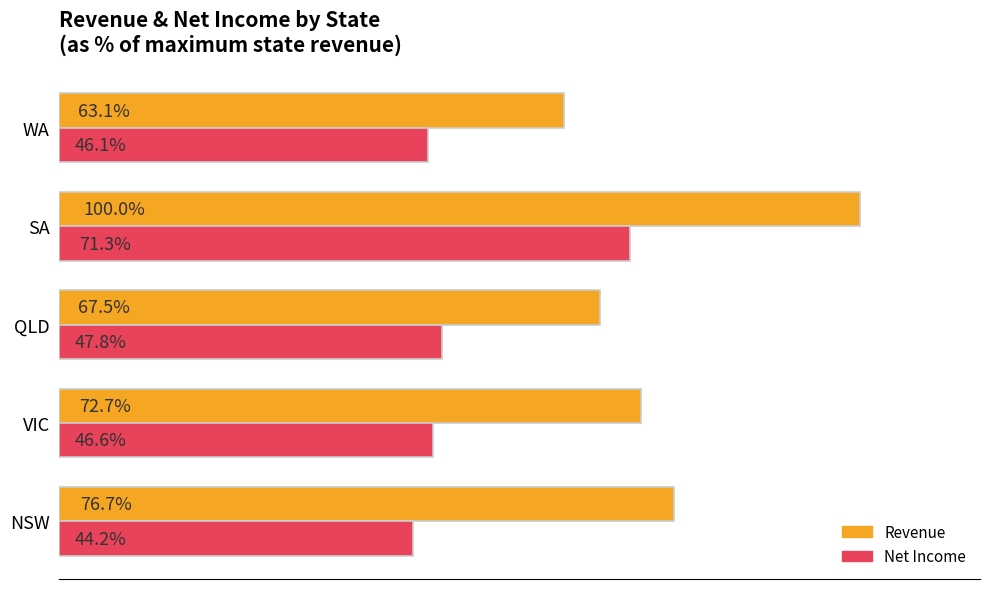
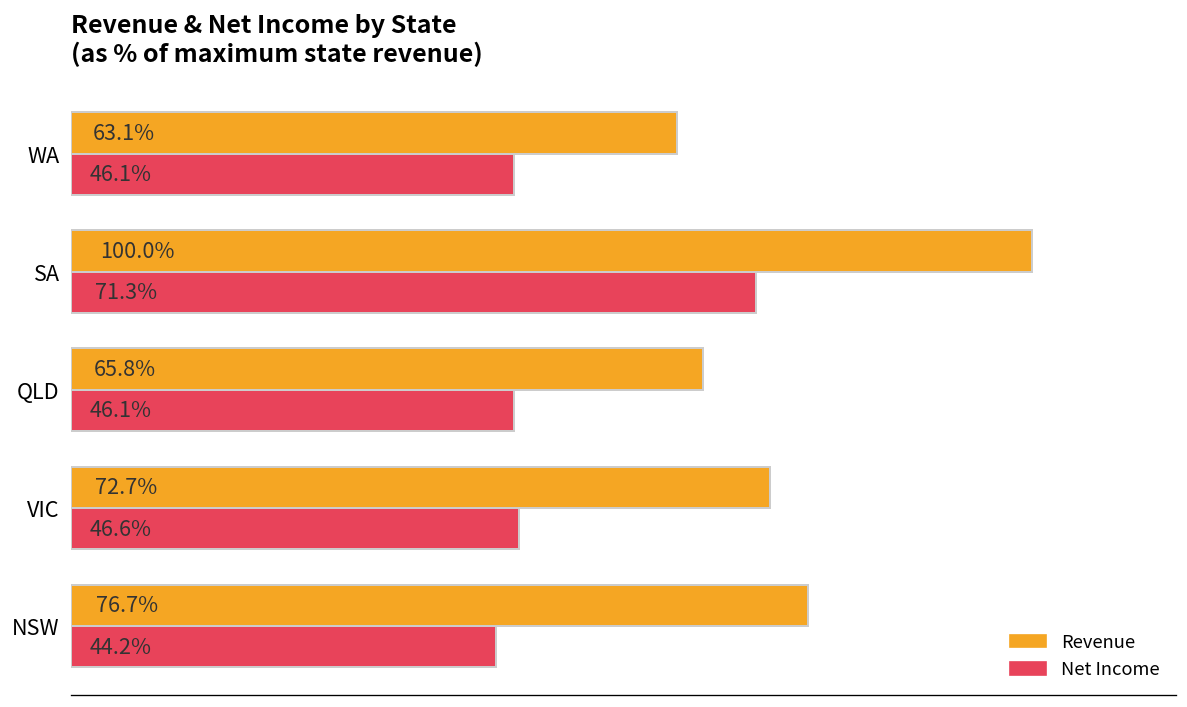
Revenue, QLD: 67.5% -> 65.8%
Net Income, QLD: 47.8% -> 46.1%
